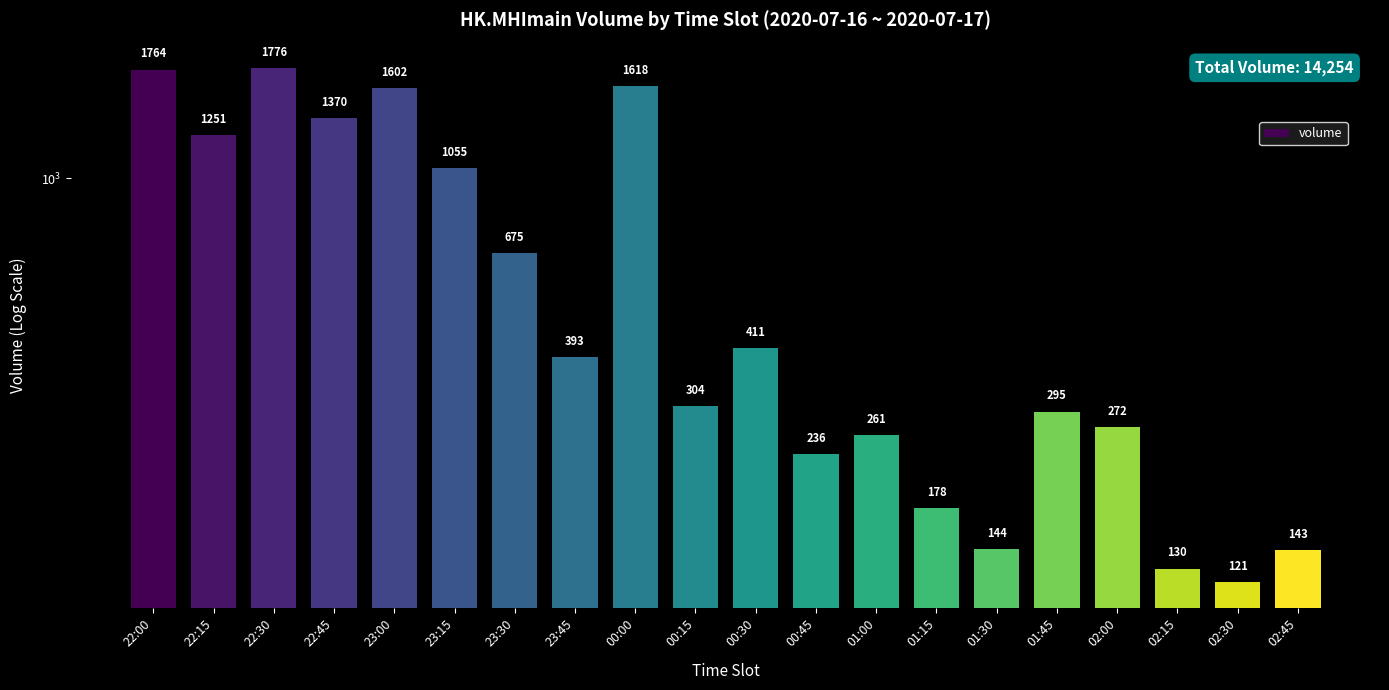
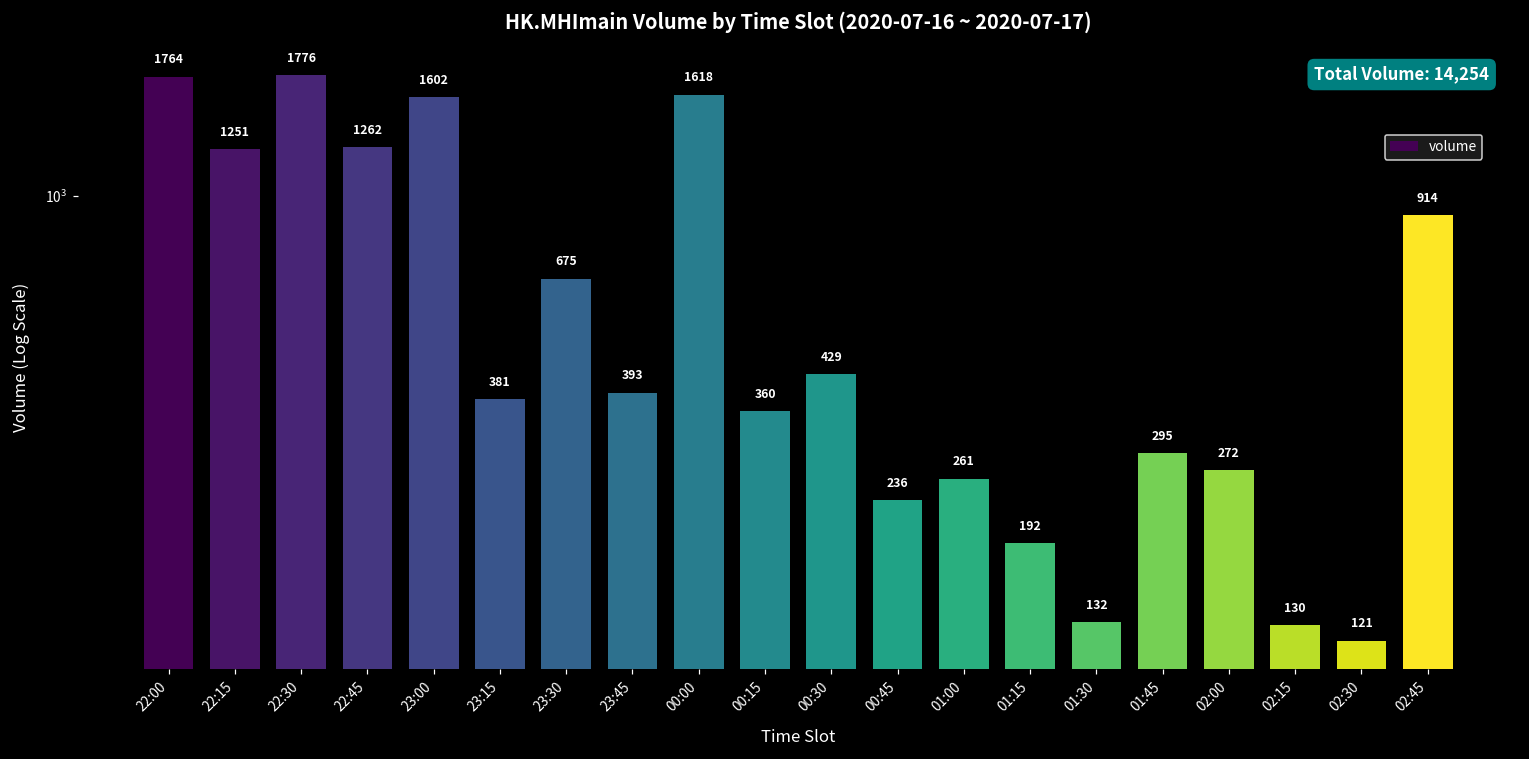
22:45: 1370 -> 1262
23:15: 1055 -> 381
00:15: 304 -> 360
00:30: 411 -> 429
01:15: 178 -> 192
01:30: 144 -> 132
02:45: 143 -> 914
